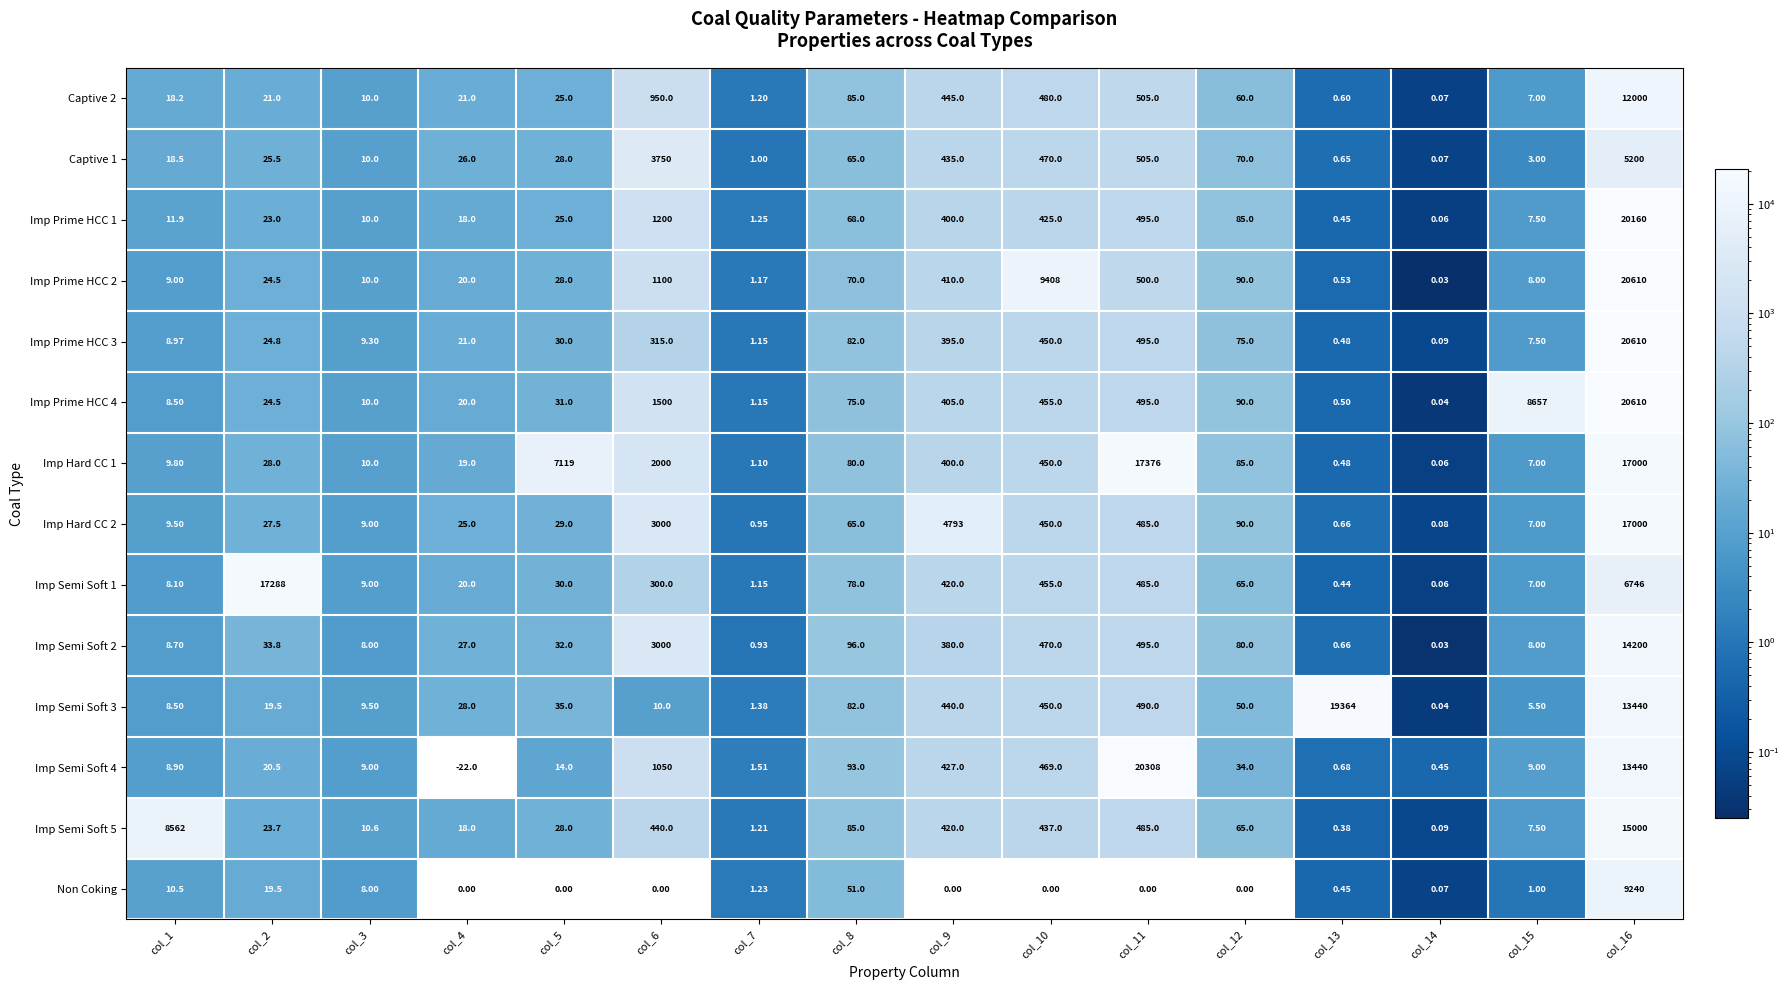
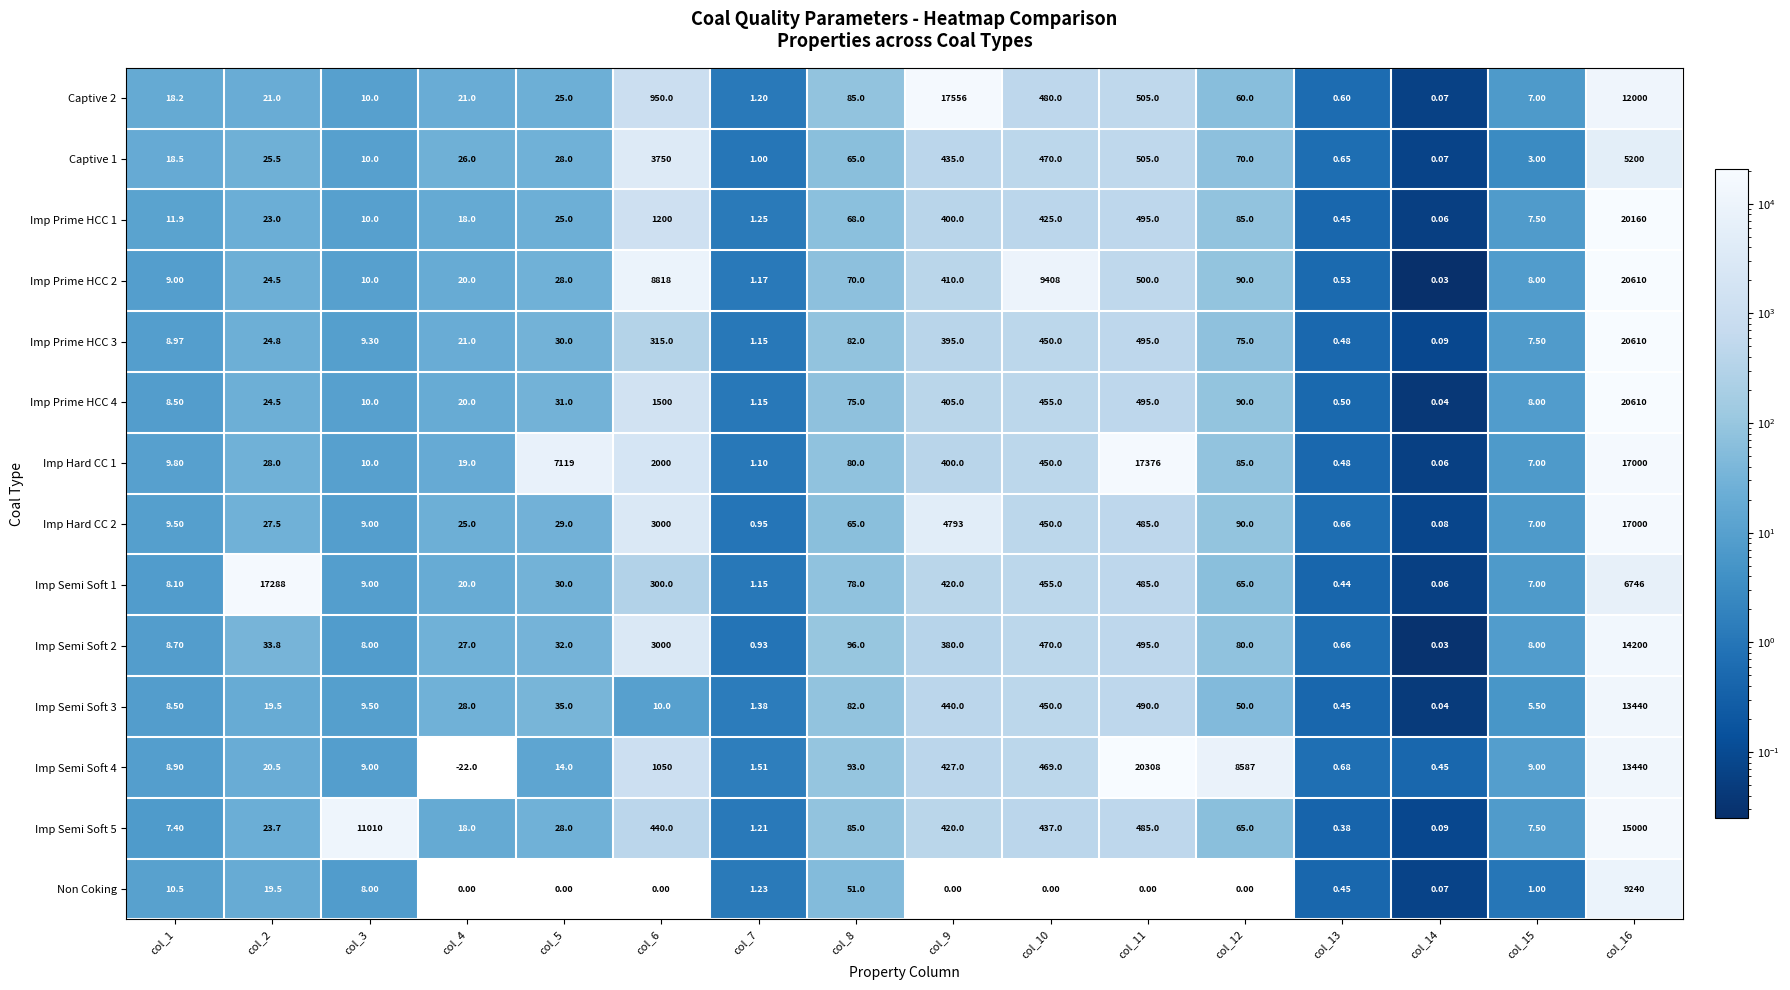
Captive 2, col_9: 445.0 -> 17556
Imp Prime HCC 2, col_6: 1100 -> 8818
Imp Prime HCC 4, col_15: 8657 -> 8.00
Imp Semi Soft 3, col_13: 19364 -> 0.45
Imp Semi Soft 4, col_12: 34.0 -> 8587
Imp Semi Soft 5, col_1: 8562 -> 7.40
Imp Semi Soft 5, col_3: 10.6 -> 11010
